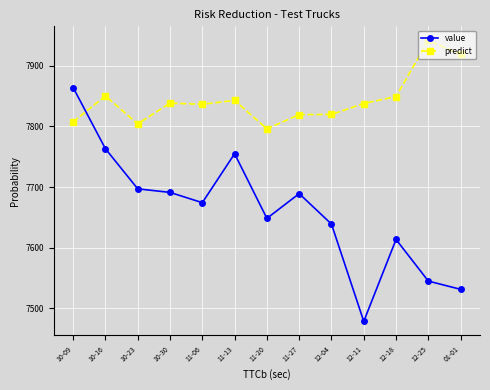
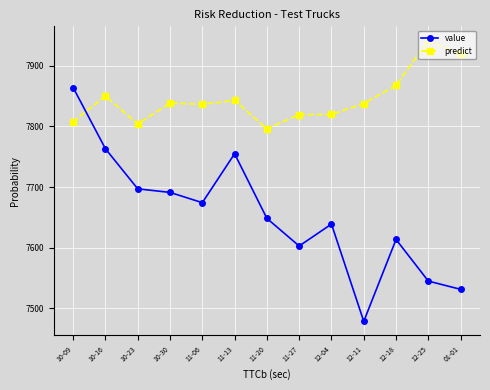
value, 11-27: 7690 -> 7600
predict, 12-18: 7850 -> 7870
